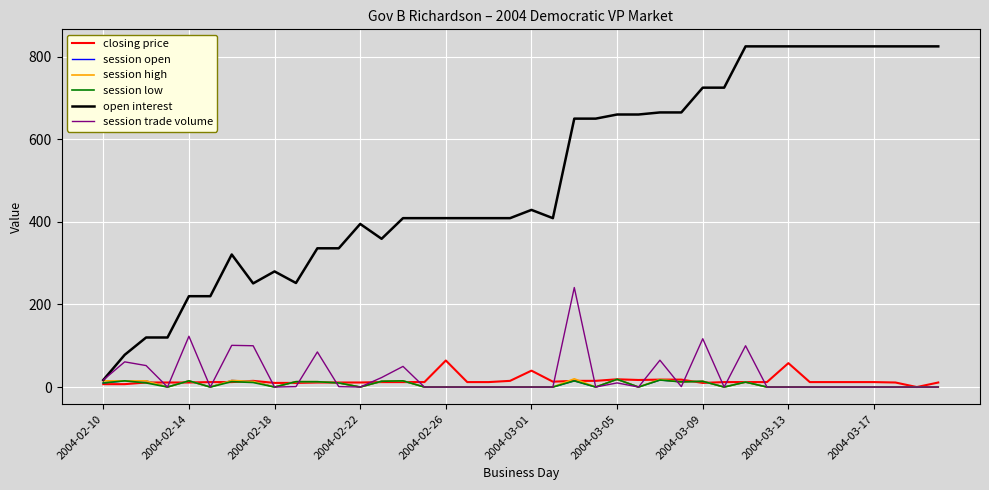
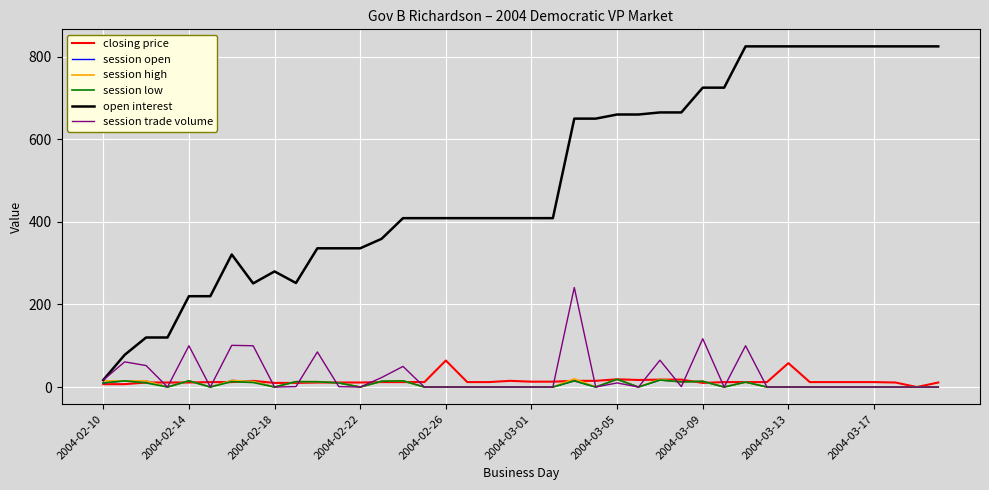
session trade volume, 2004-02-14: 120 -> 100
open interest, 2004-02-22: 400 -> 340
closing price, 2004-03-01: 40 -> 10
open interest, 2004-03-01: 430 -> 410
